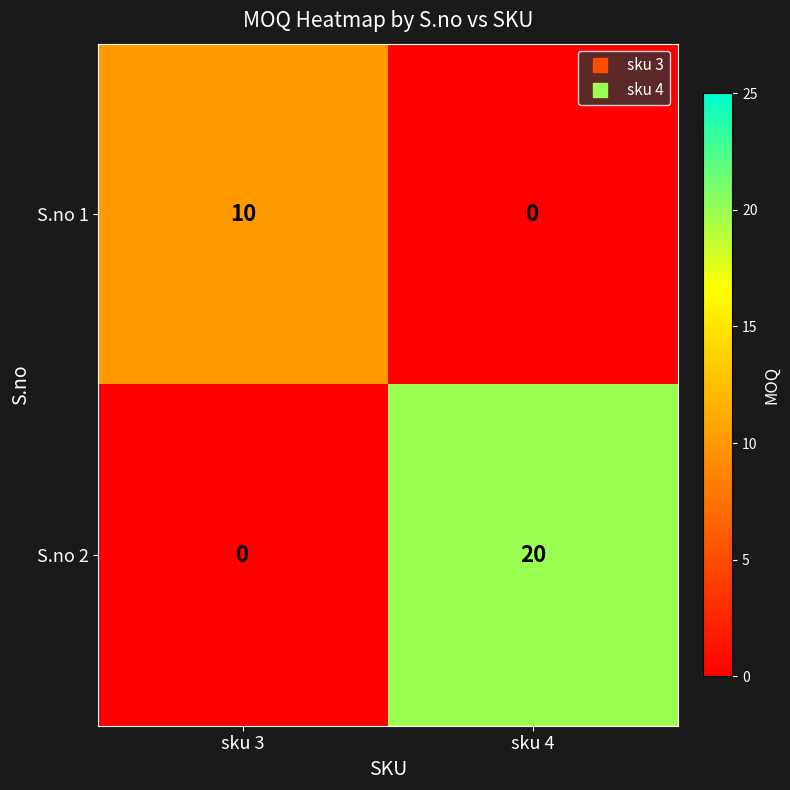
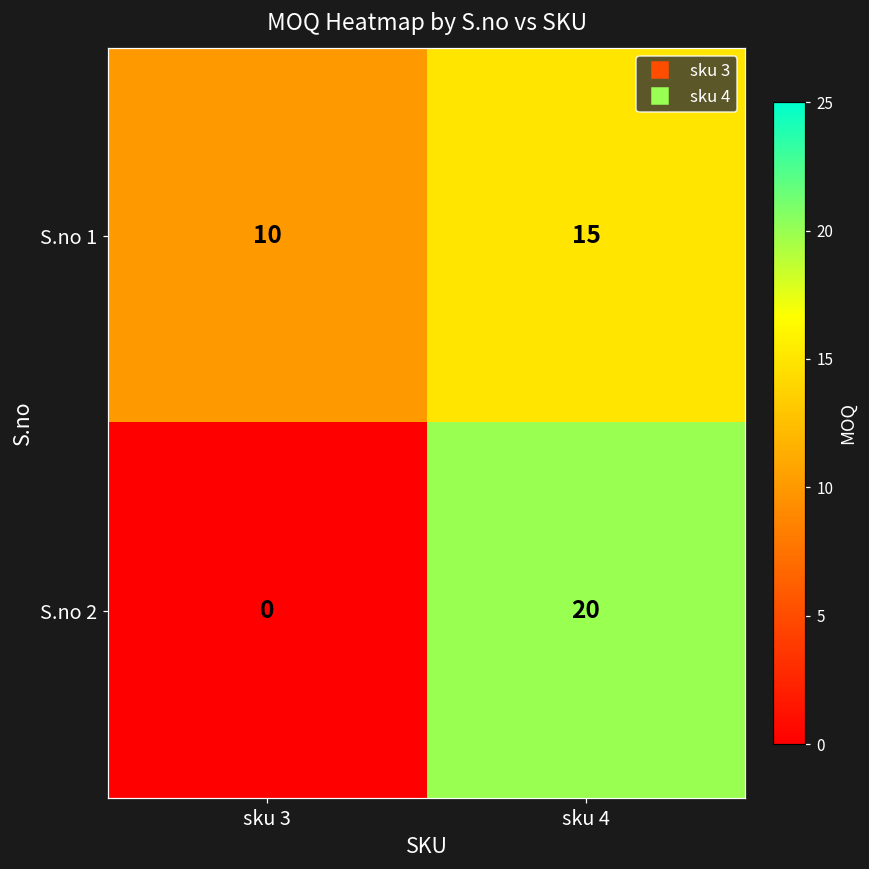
S.no 1, sku 4: 0 -> 15
